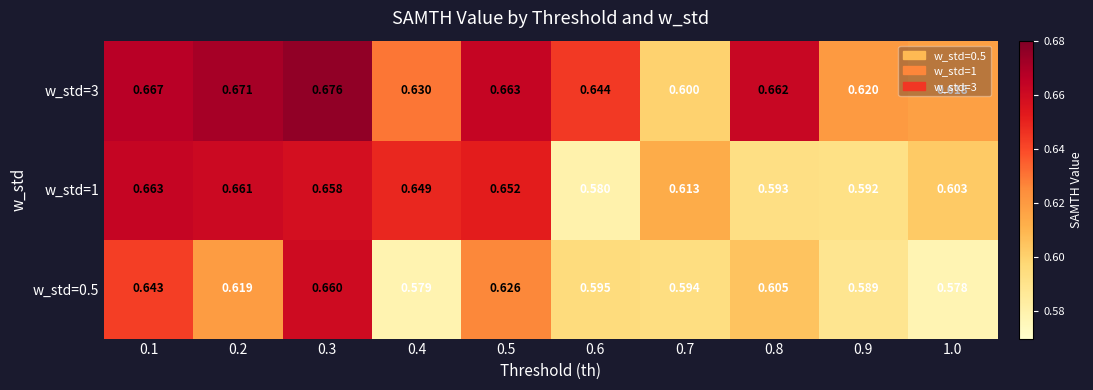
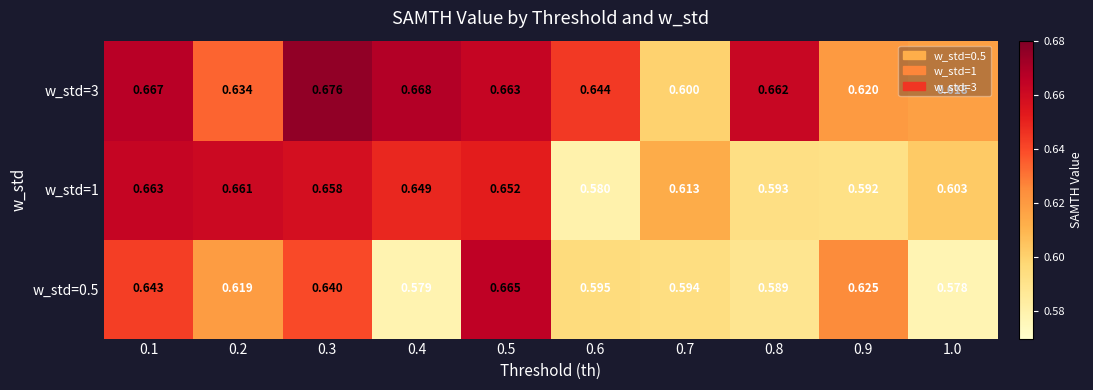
w_std=3, 0.2: 0.671 -> 0.634
w_std=3, 0.4: 0.630 -> 0.668
w_std=0.5, 0.3: 0.660 -> 0.640
w_std=0.5, 0.5: 0.626 -> 0.665
w_std=0.5, 0.8: 0.605 -> 0.589
w_std=0.5, 0.9: 0.589 -> 0.625
